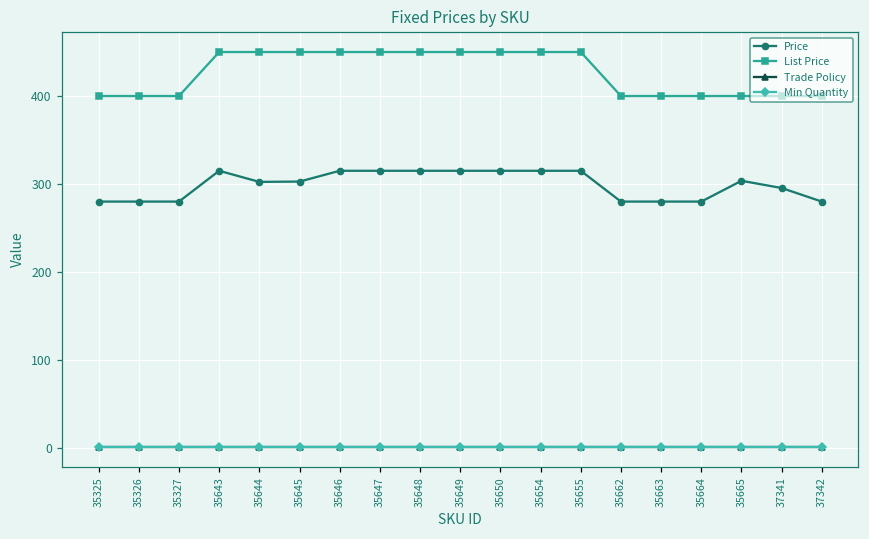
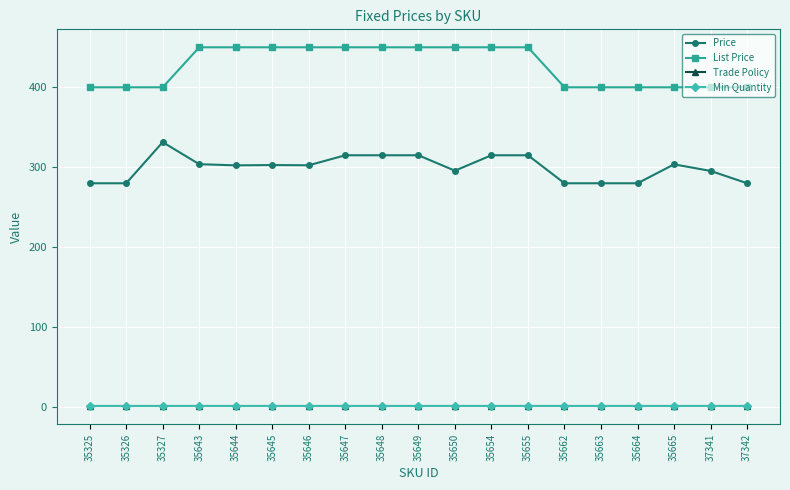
Price, 35327: 280 -> 330
Price, 35643: 310 -> 300
Price, 35646: 310 -> 300
Price, 35650: 310 -> 300
